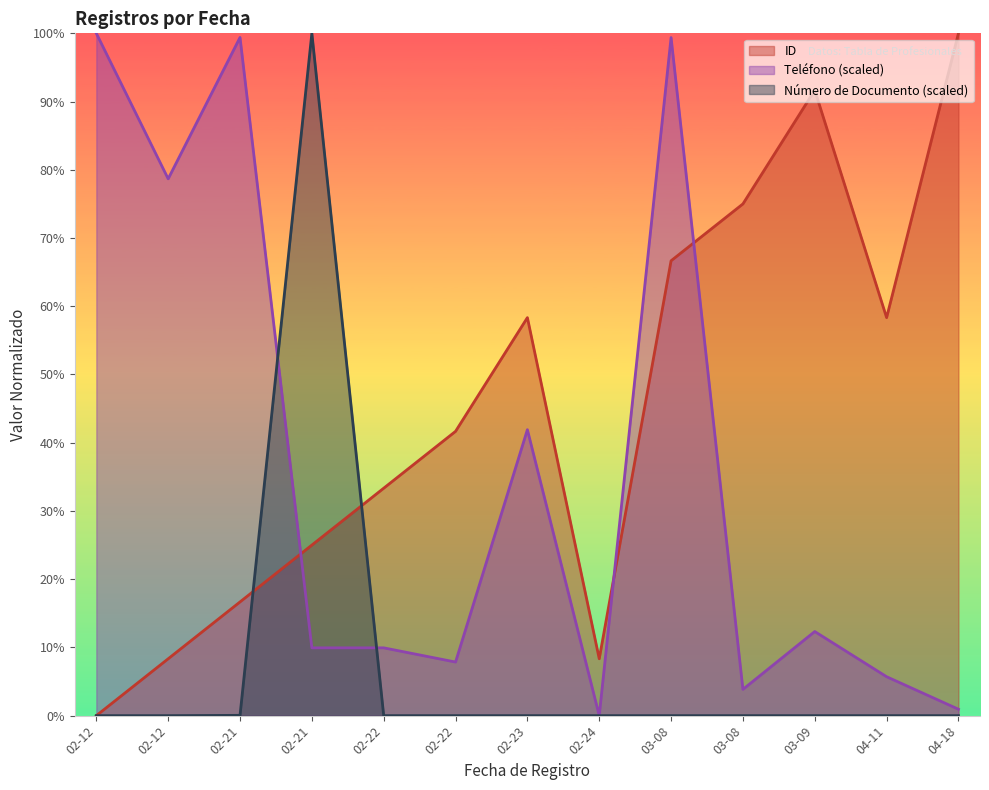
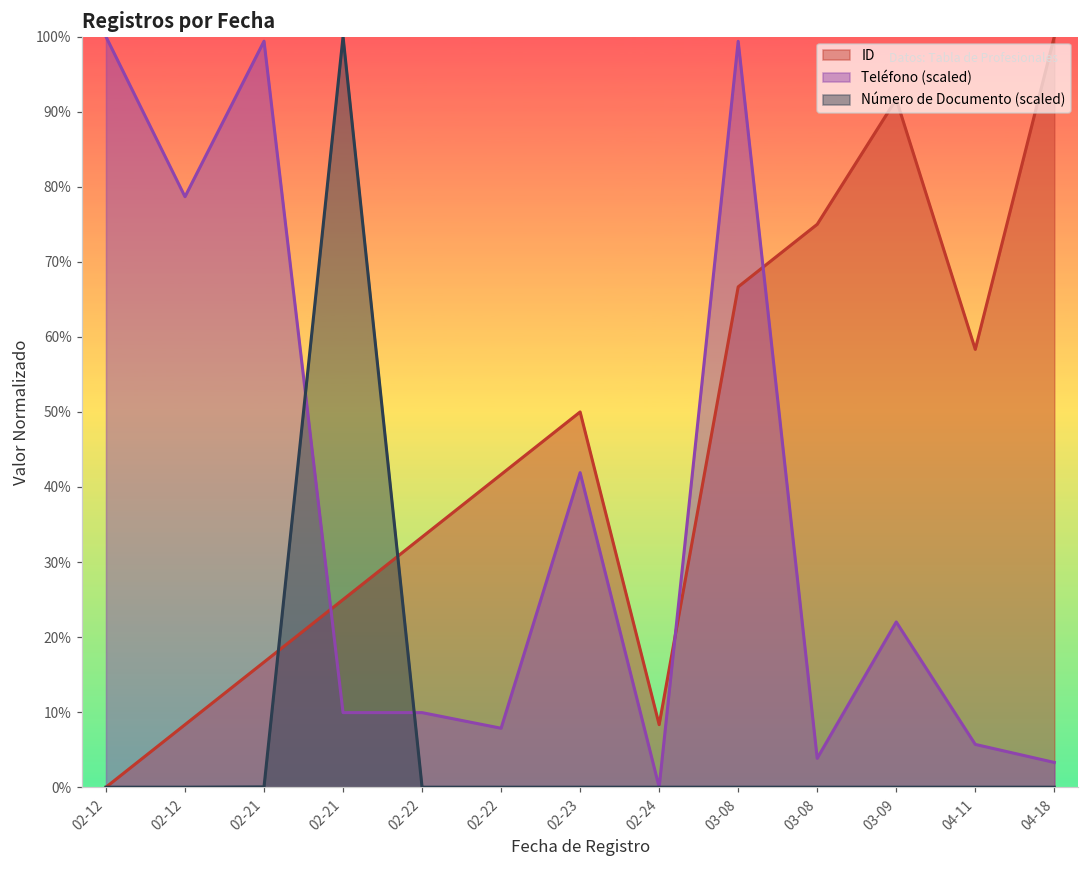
ID, 02-23: 58% -> 50%
Teléfono (scaled), 03-09: 12% -> 22%
Teléfono (scaled), 04-18: 1% -> 3%
